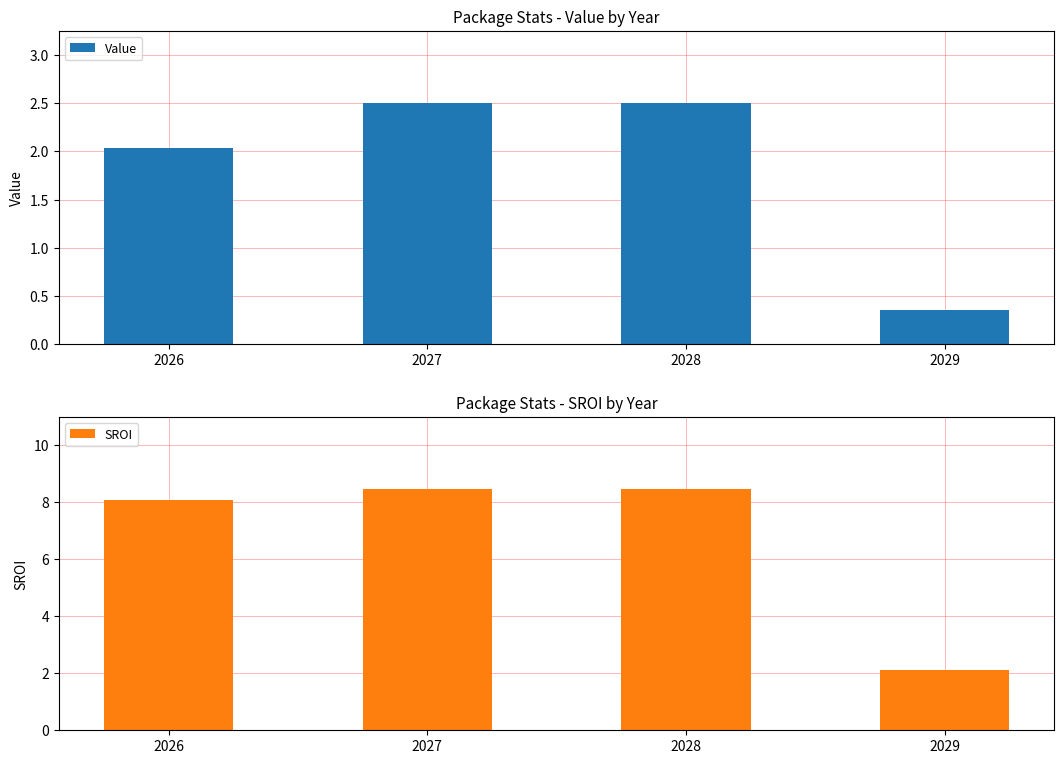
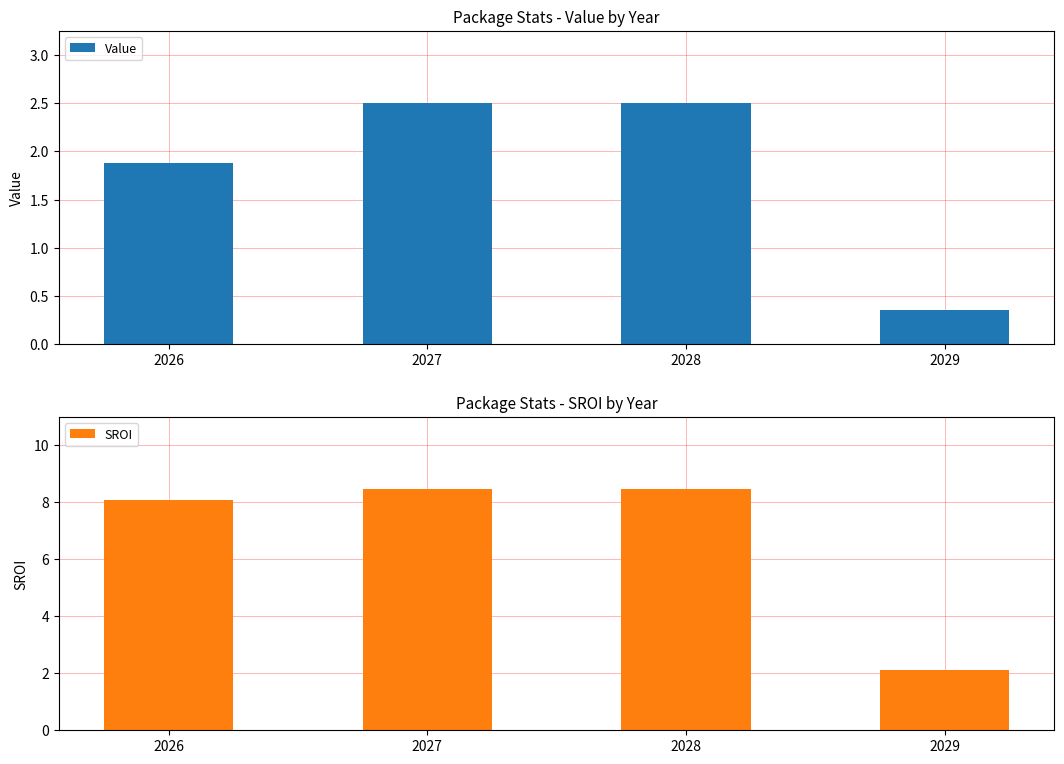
Package Stats - Value by Year, 2026: 2.0 -> 1.9
